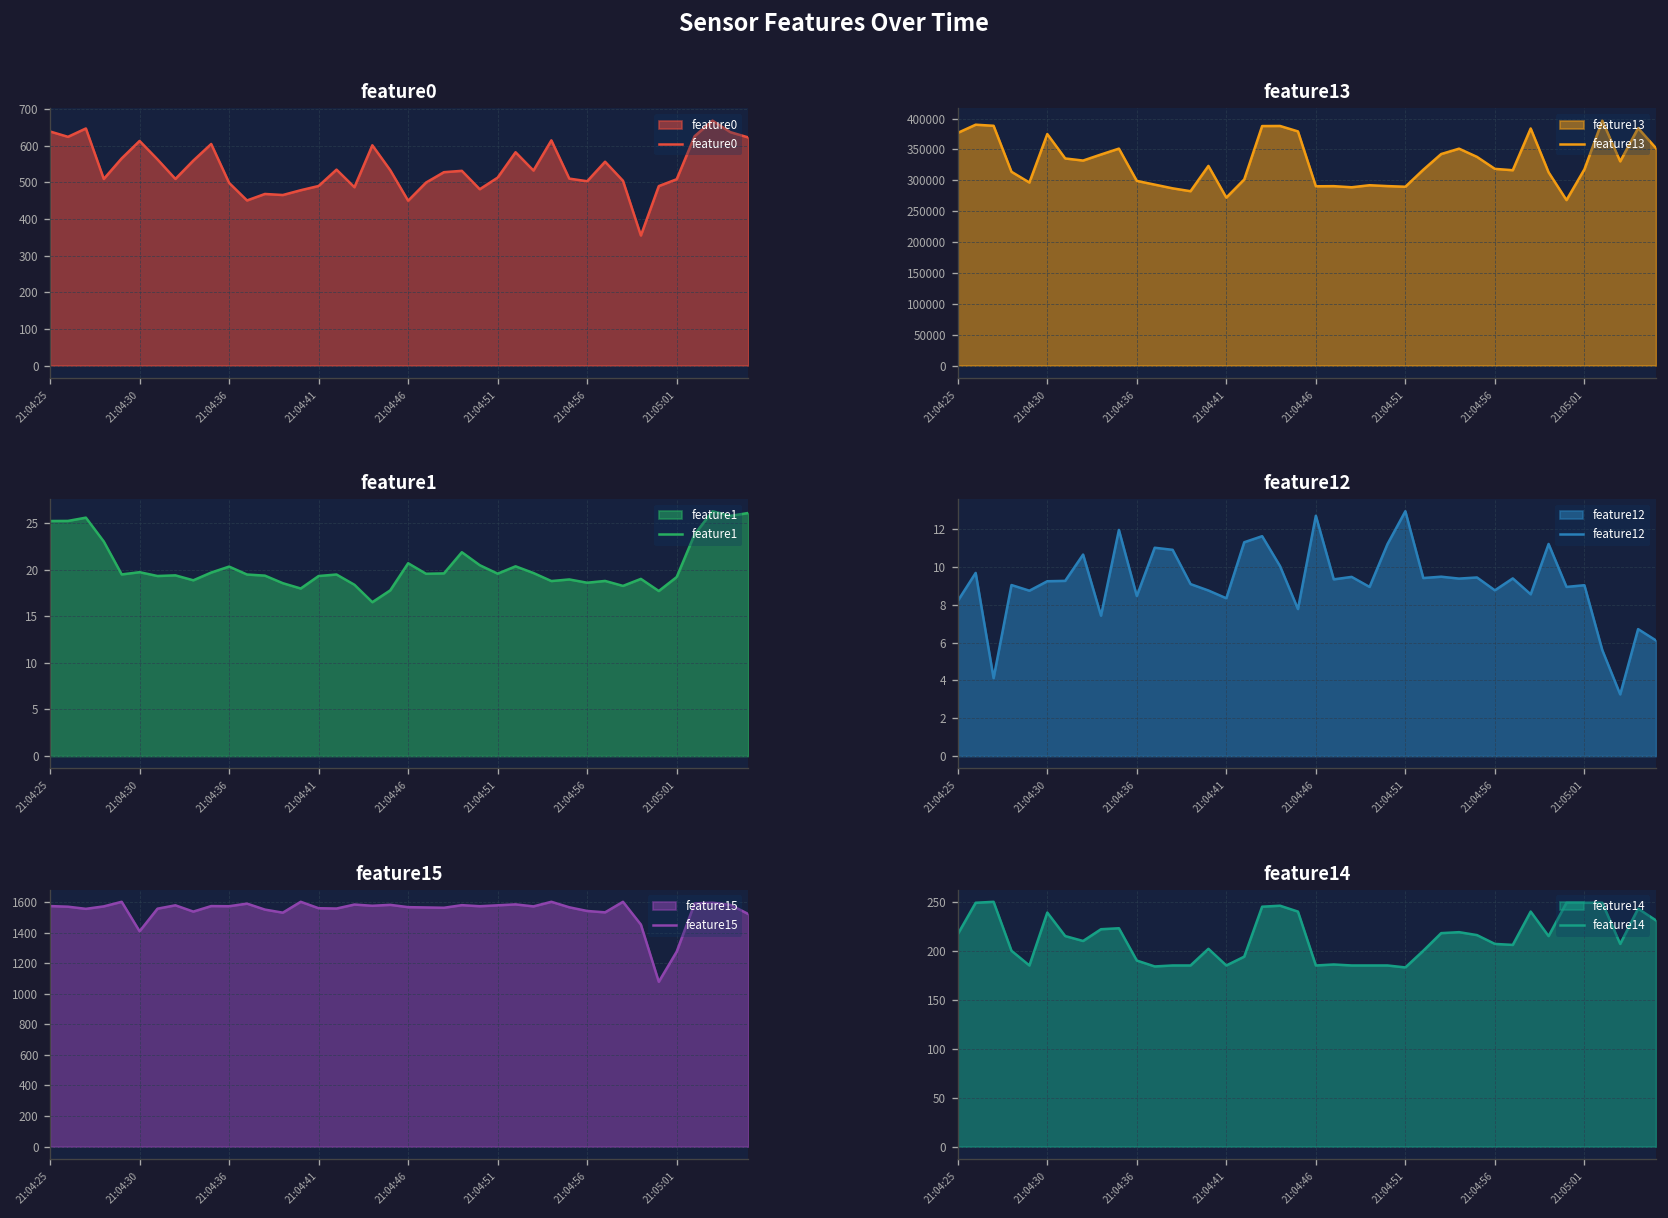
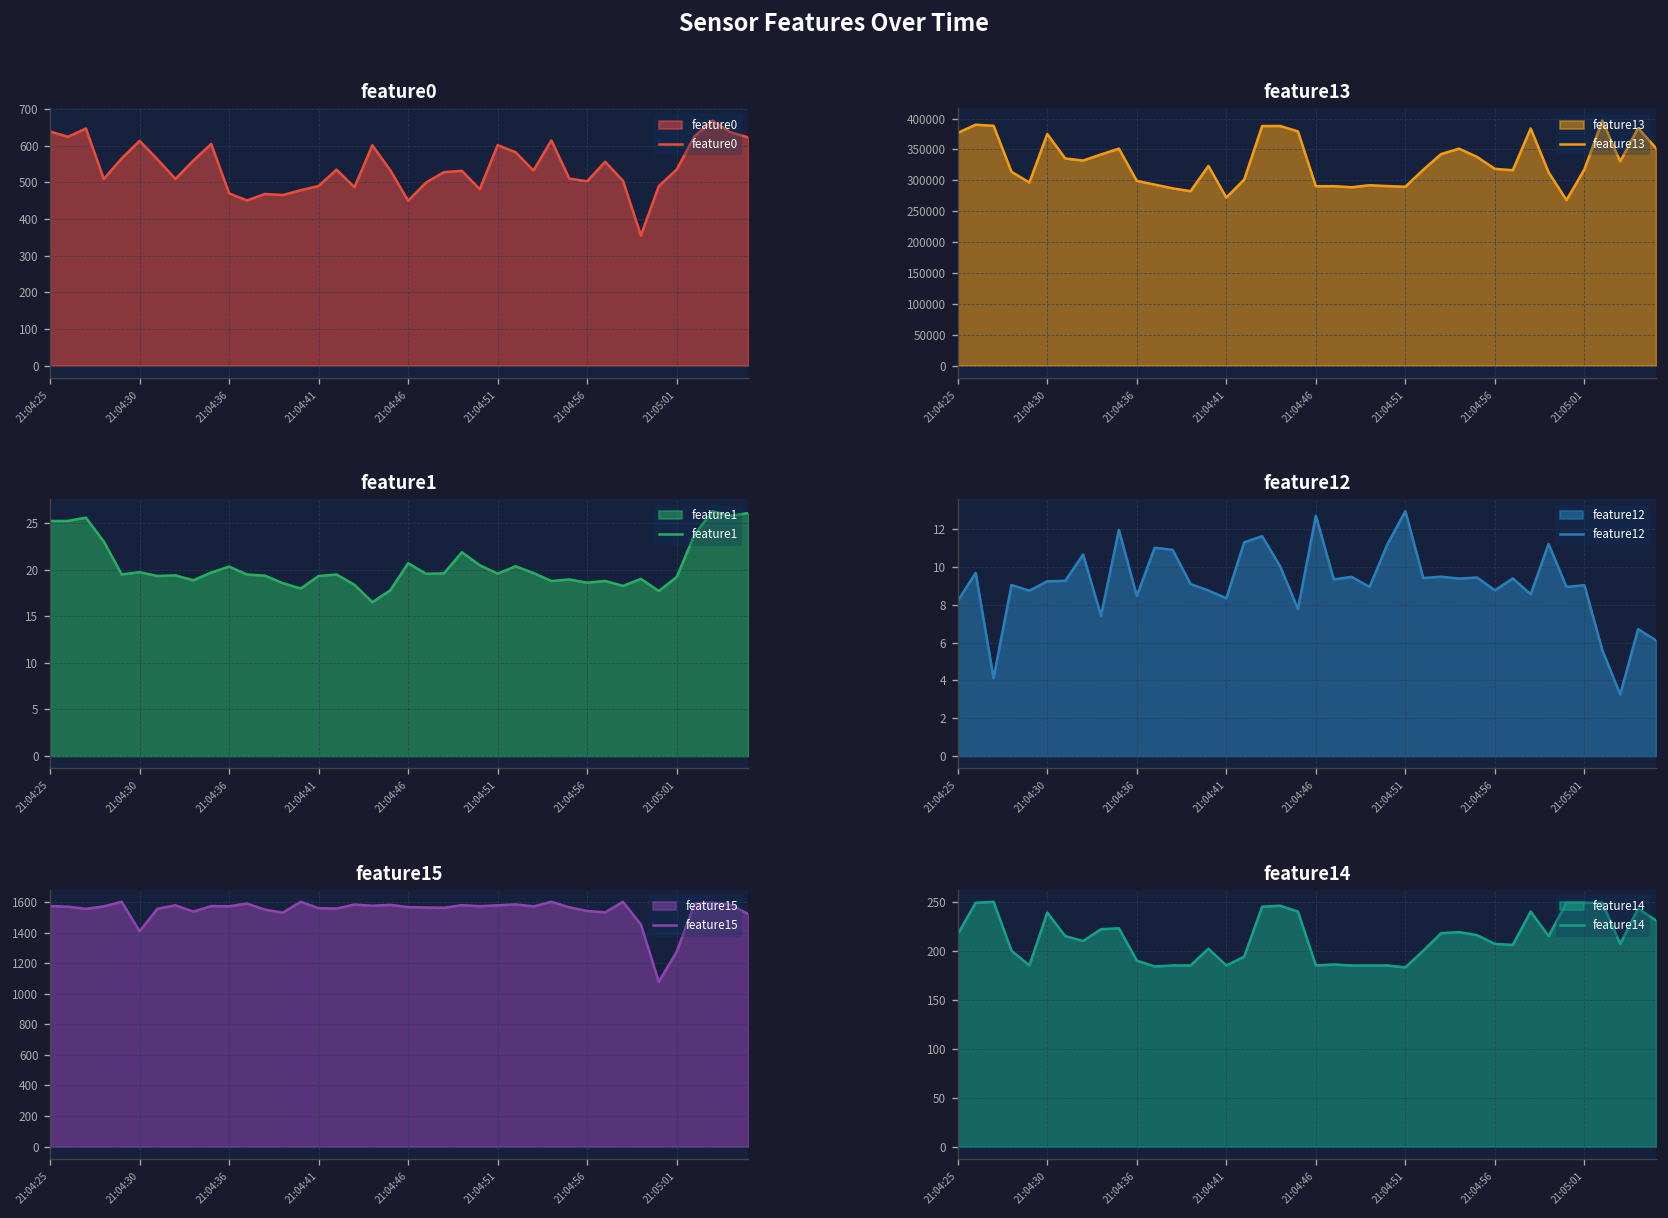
feature0, 21:04:36: 500 -> 470
feature0, 21:04:51: 510 -> 600
feature0, 21:05:01: 510 -> 530
